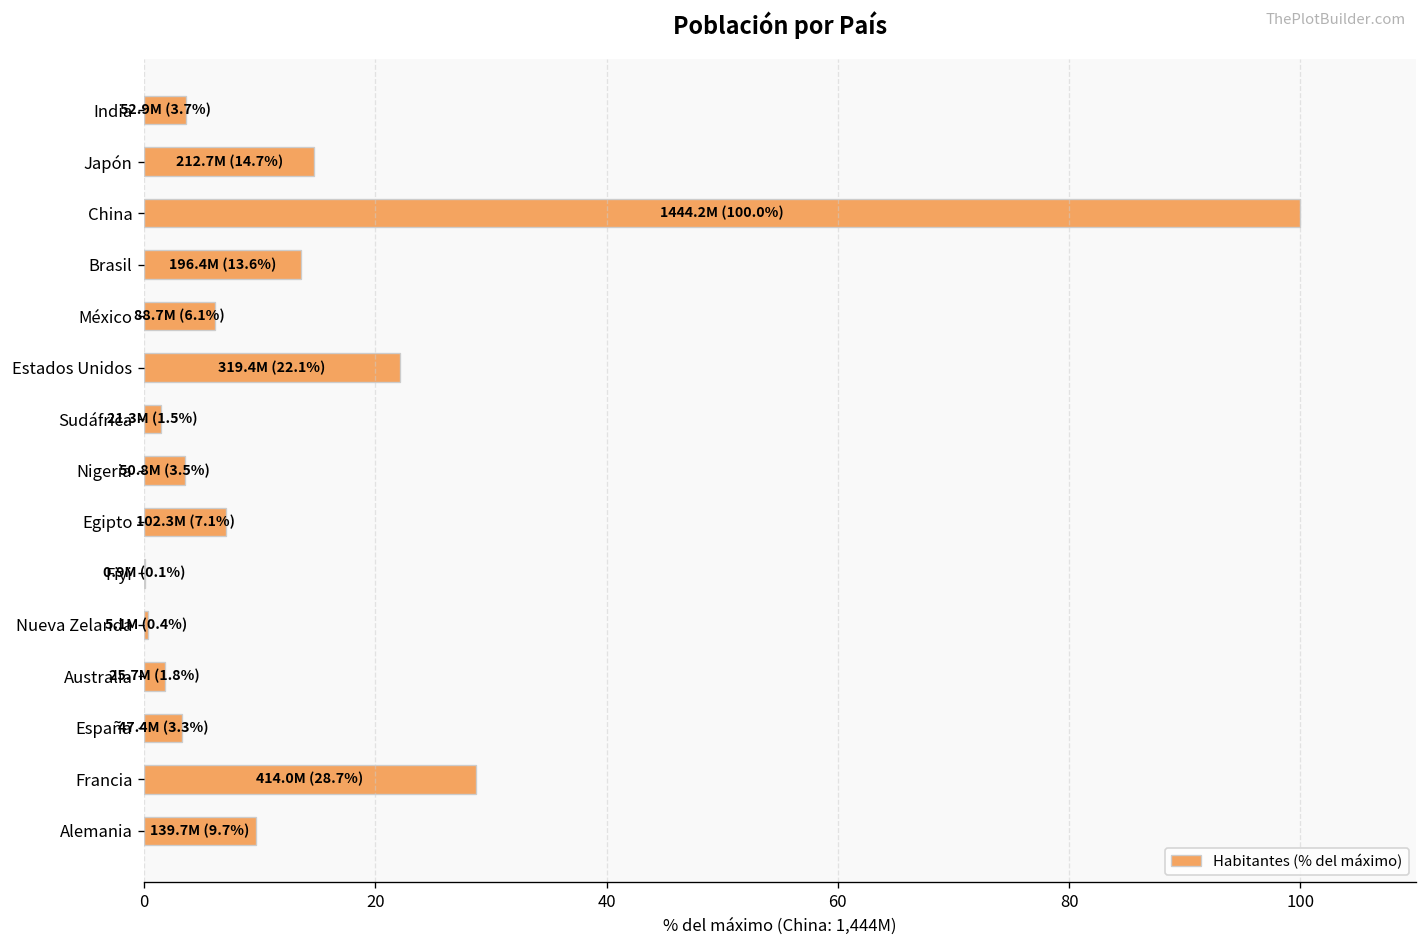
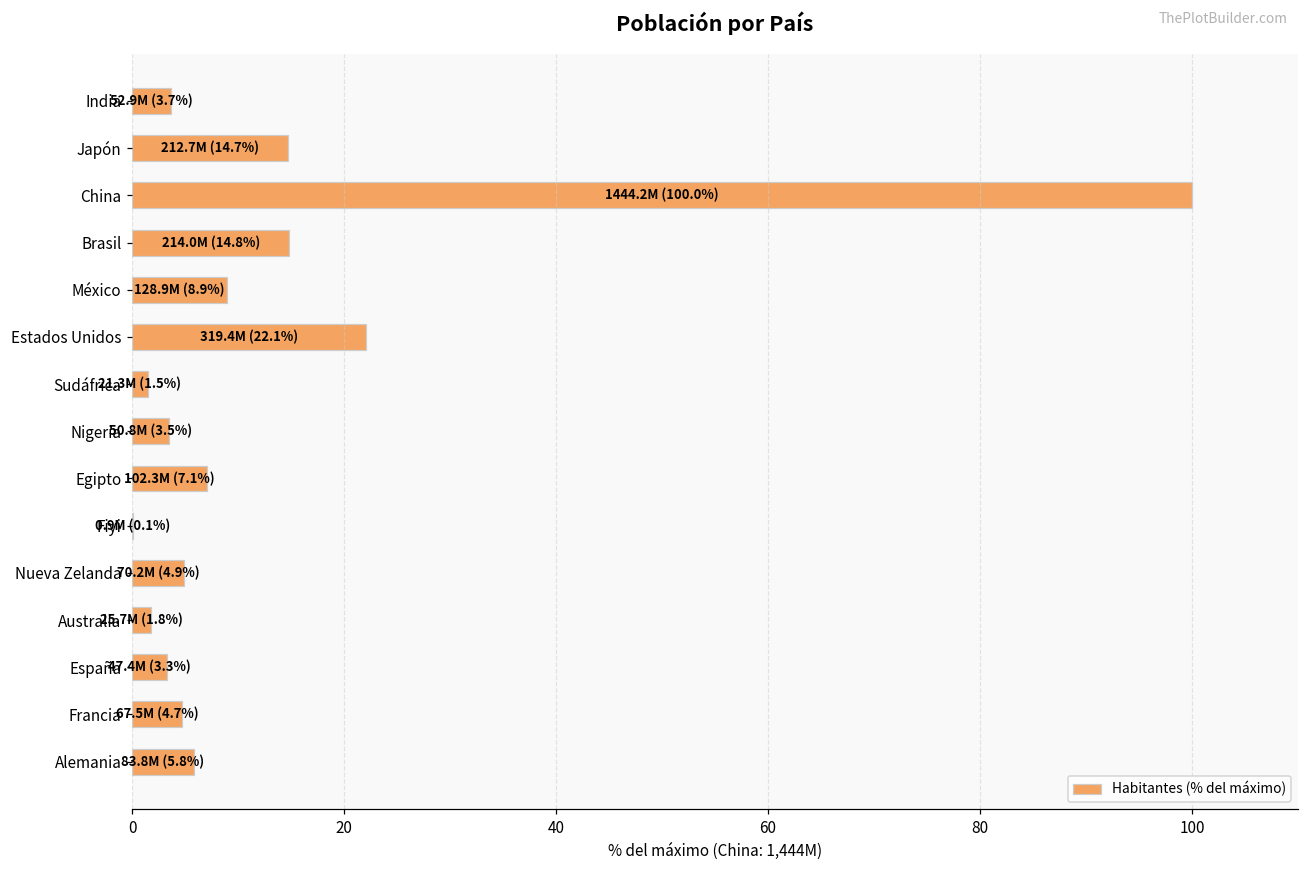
Brasil: 196.4M (13.6%) -> 214.0M (14.8%)
México: 88.7M (6.1%) -> 128.9M (8.9%)
Nueva Zelanda: 5.1M (0.4%) -> 70.2M (4.9%)
Francia: 414.0M (28.7%) -> 67.5M (4.7%)
Alemania: 139.7M (9.7%) -> 83.8M (5.8%)
